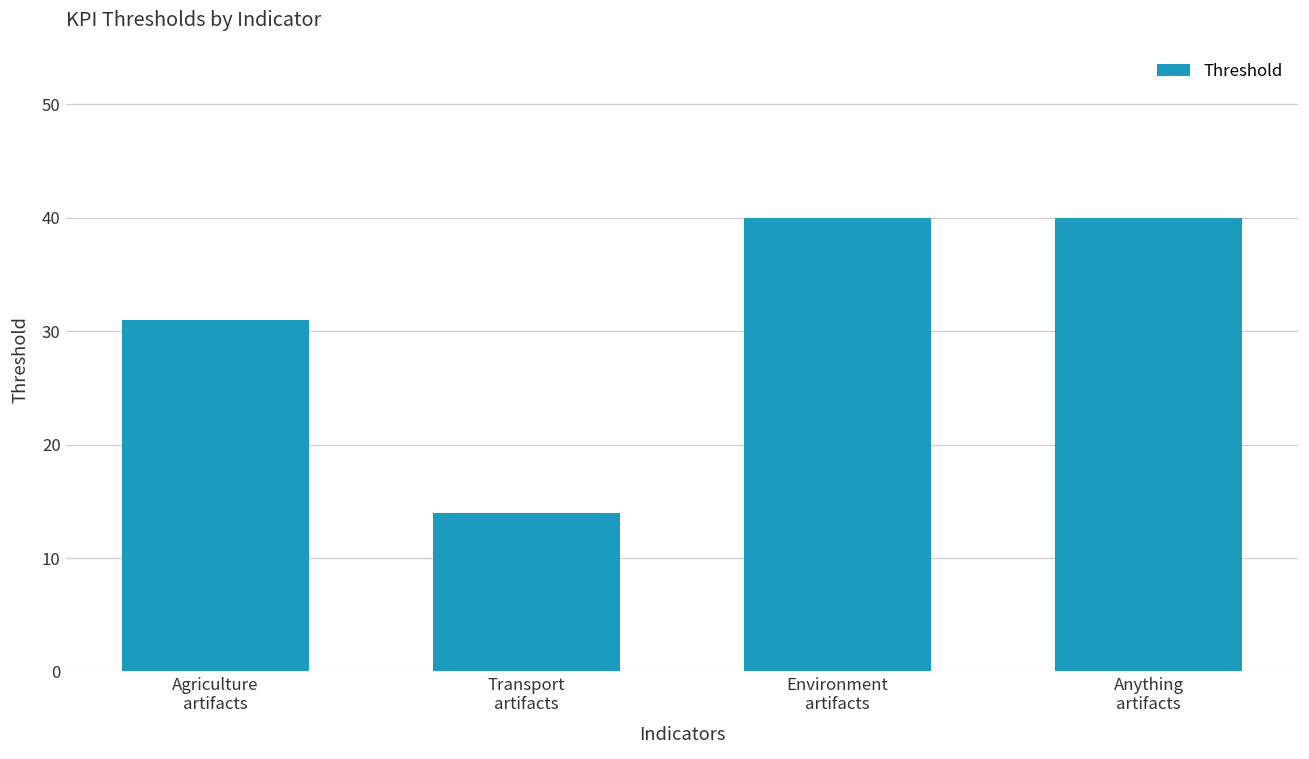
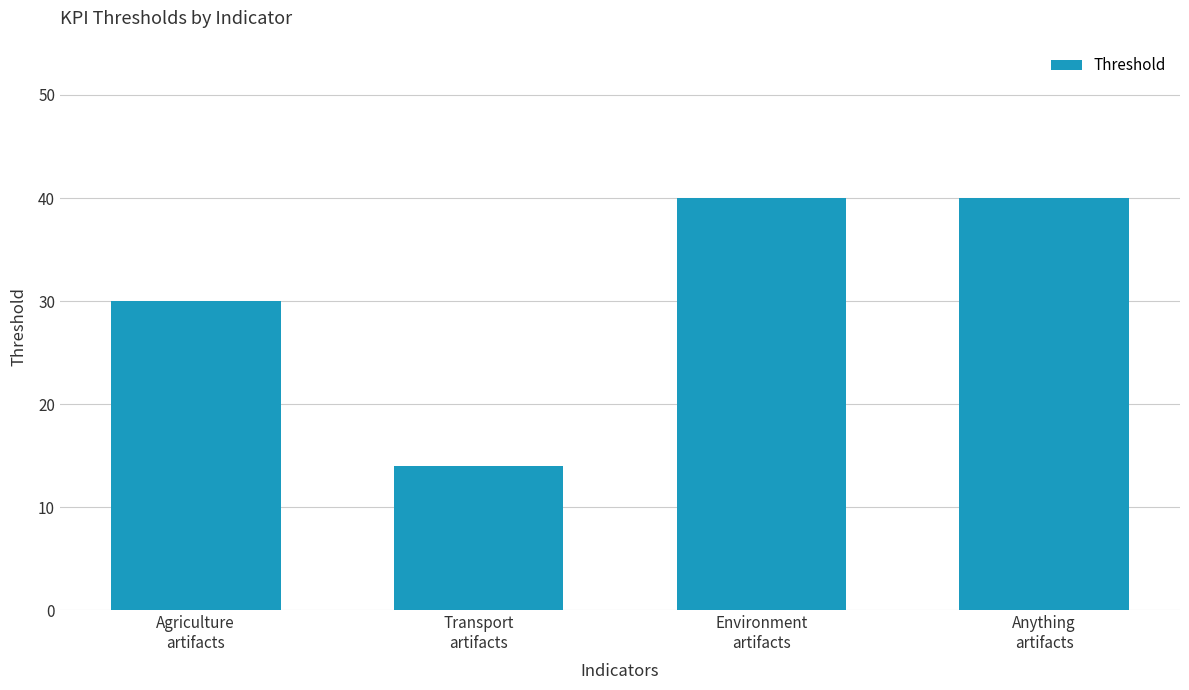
Agriculture artifacts: 31 -> 30
